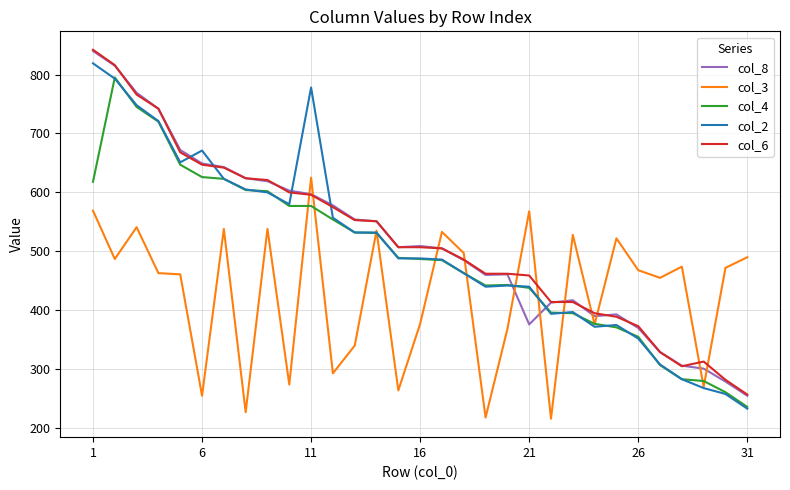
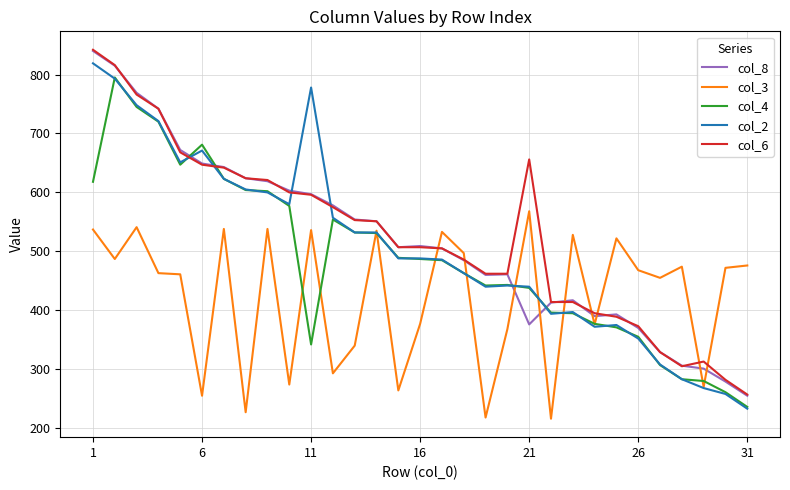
col_3, 1: 570 -> 540
col_4, 6: 630 -> 680
col_3, 11: 630 -> 540
col_4, 11: 580 -> 340
col_6, 21: 460 -> 660
col_3, 31: 490 -> 480
